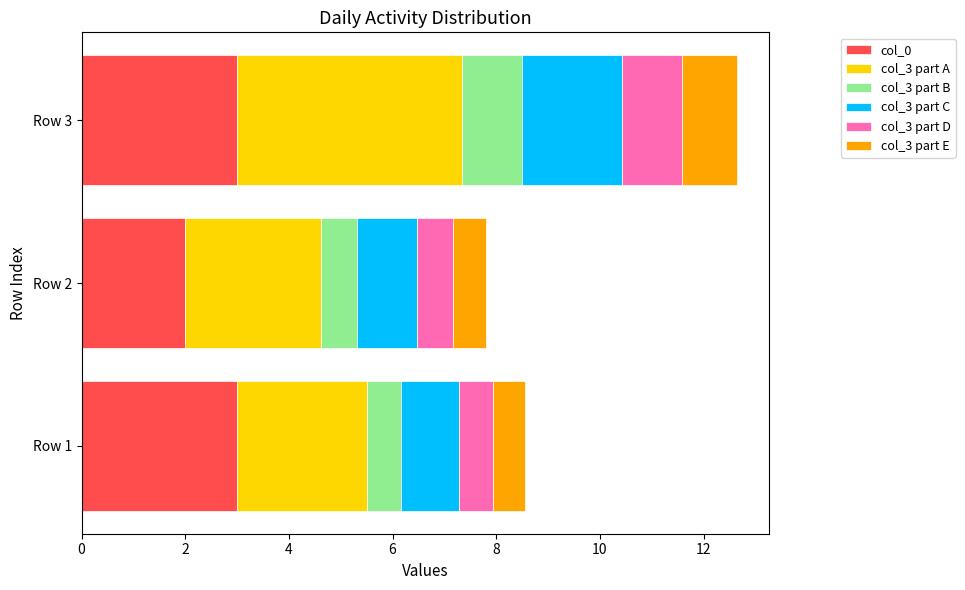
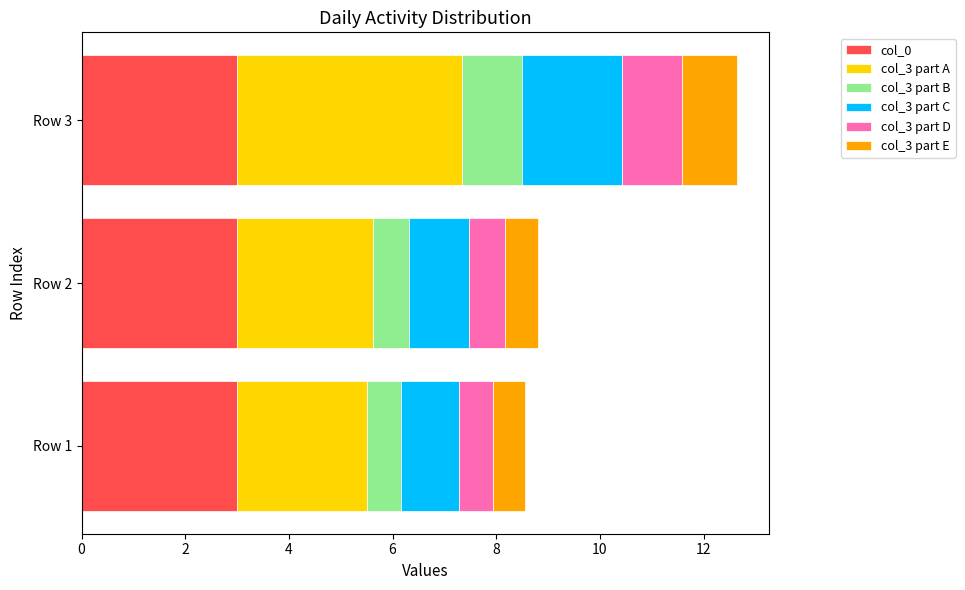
col_0, Row 2: 2 -> 3
